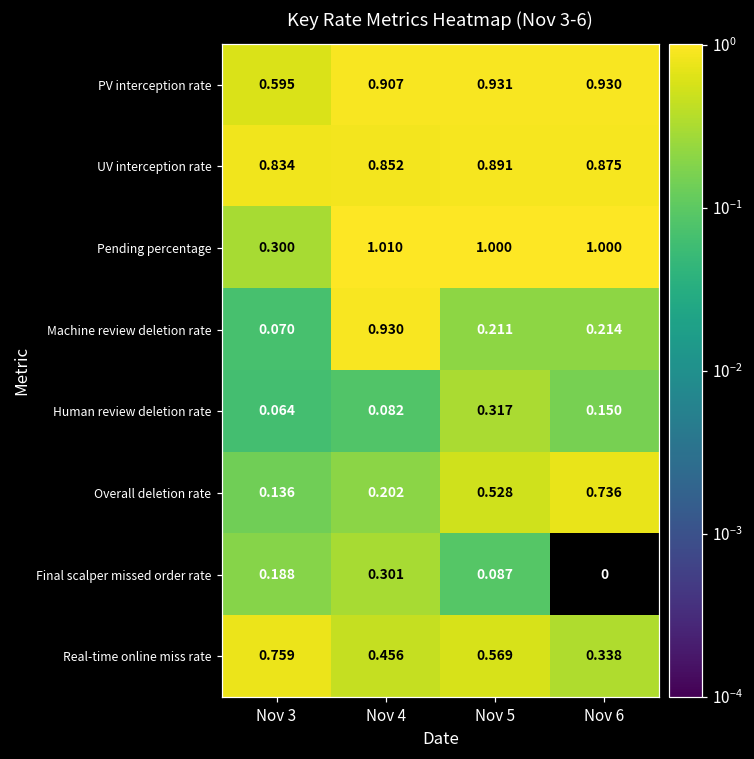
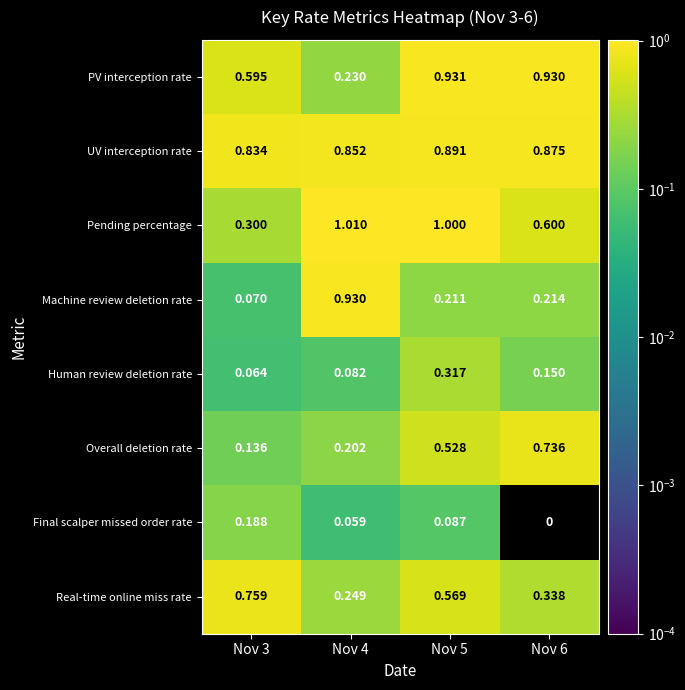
PV interception rate, Nov 4: 0.907 -> 0.230
Pending percentage, Nov 6: 1.000 -> 0.600
Final scalper missed order rate, Nov 4: 0.301 -> 0.059
Real-time online miss rate, Nov 4: 0.456 -> 0.249
